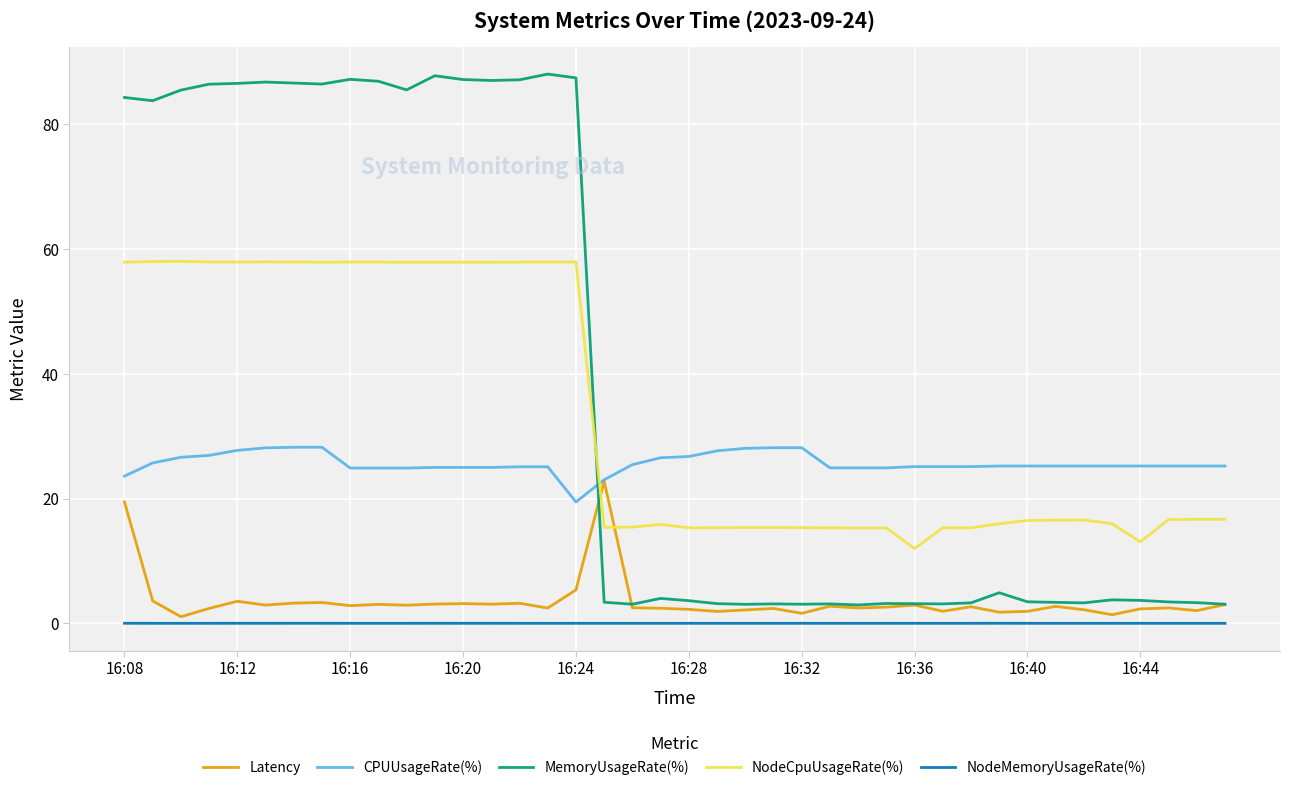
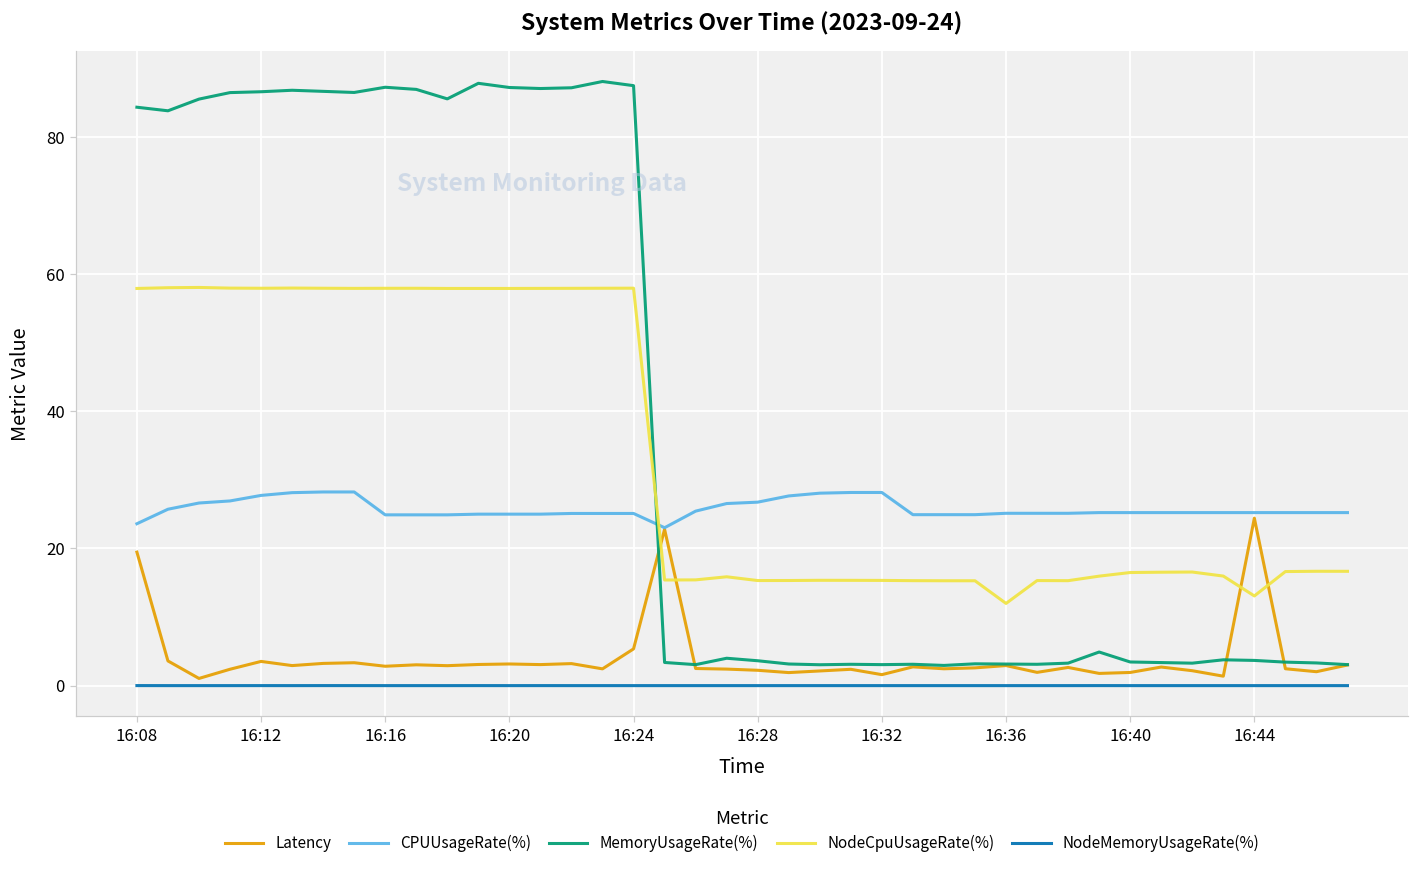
CPUUsageRate(%), 16:24: 19 -> 25
Latency, 16:44: 2 -> 24
